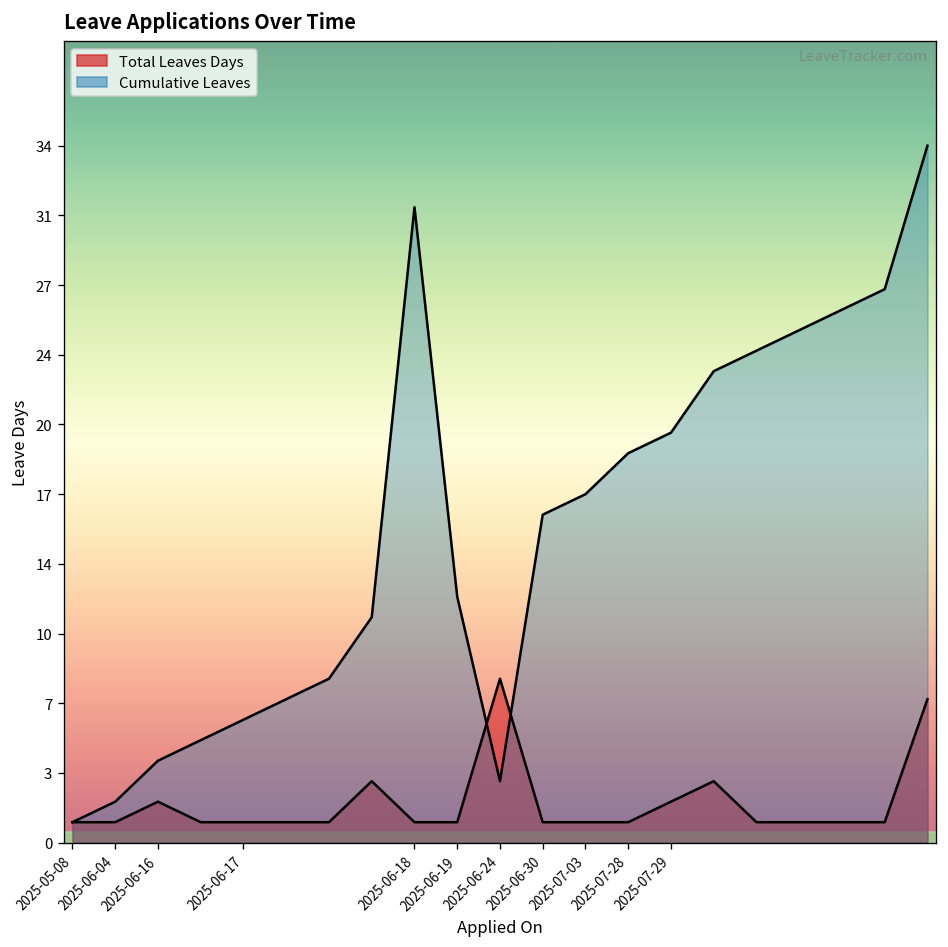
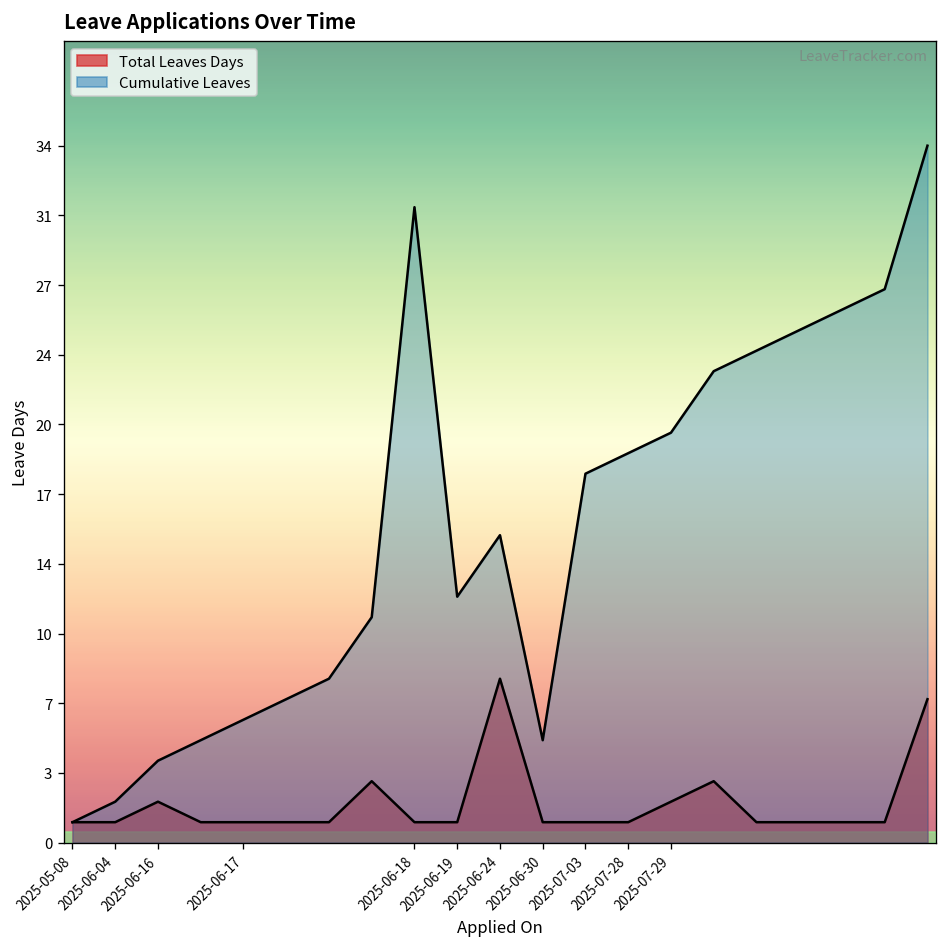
Cumulative Leaves, 2025-06-24: 3 -> 15
Cumulative Leaves, 2025-06-30: 16 -> 5
Cumulative Leaves, 2025-07-03: 17 -> 18
